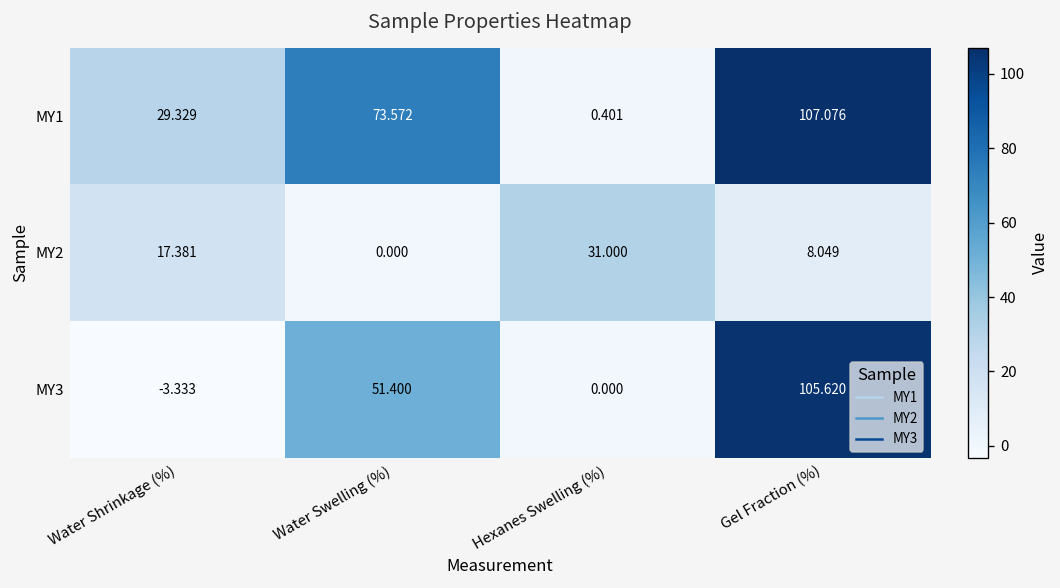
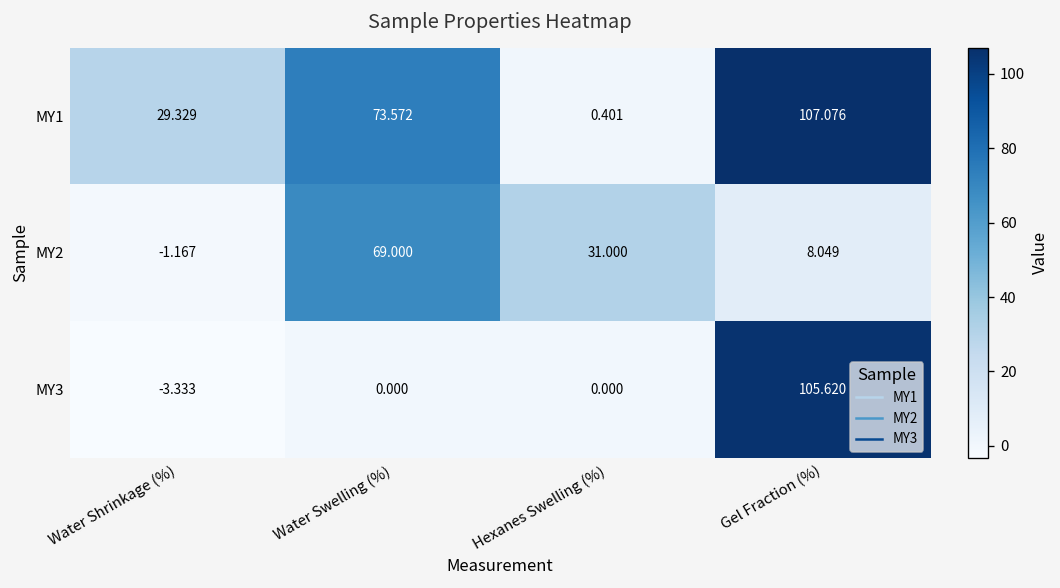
MY2, Water Shrinkage (%): 17.381 -> -1.167
MY2, Water Swelling (%): 0.000 -> 69.000
MY3, Water Swelling (%): 51.400 -> 0.000
